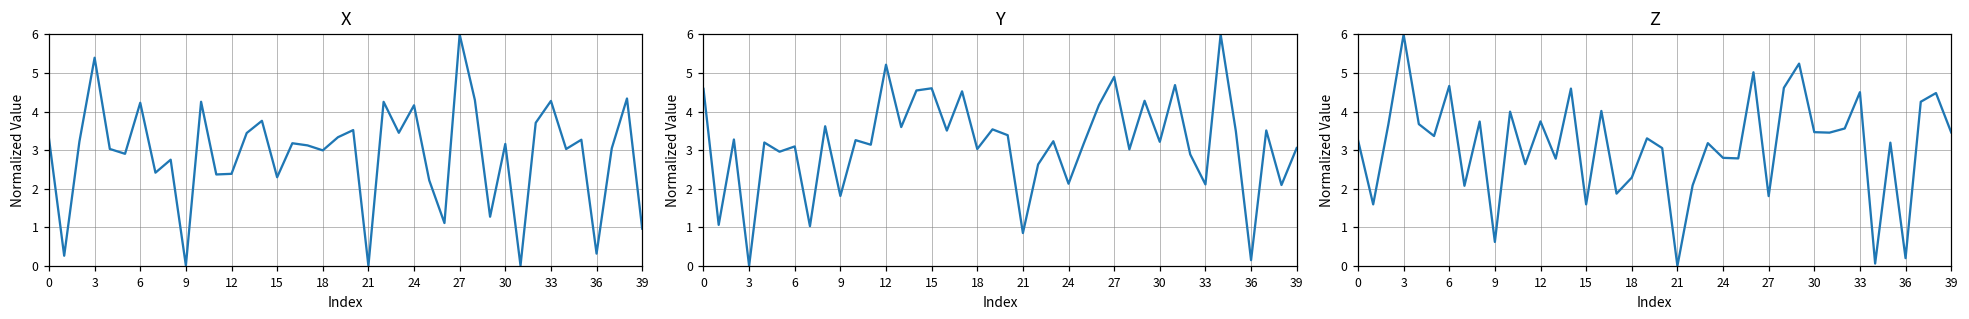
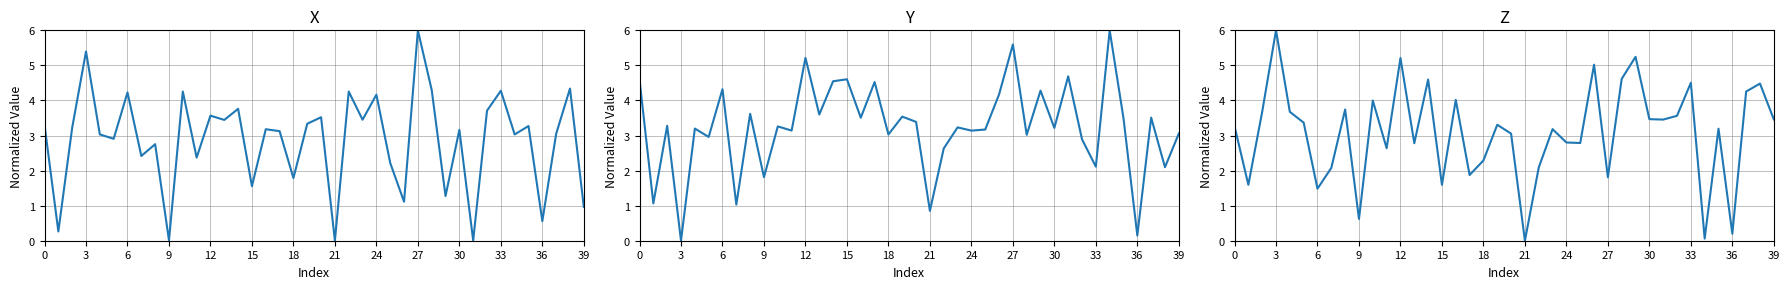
X, 12: 2.4 -> 3.6
X, 15: 2.3 -> 1.6
X, 18: 3.0 -> 1.8
X, 36: 0.3 -> 0.6
Y, 6: 3.1 -> 4.3
Y, 24: 2.1 -> 3.1
Y, 27: 4.9 -> 5.6
Z, 6: 4.7 -> 1.5
Z, 12: 3.7 -> 5.2
